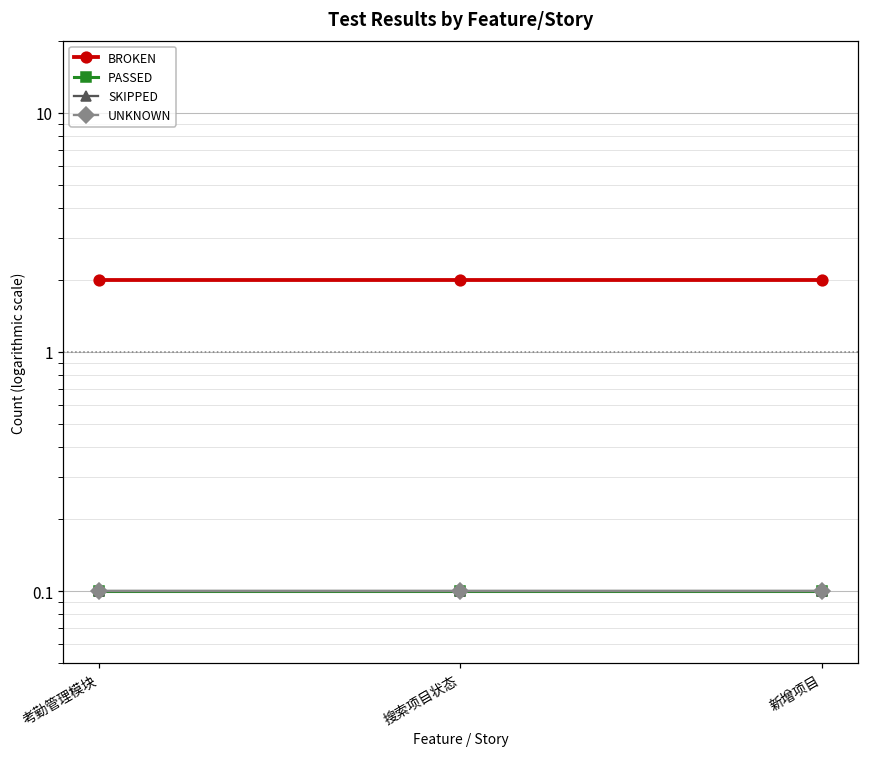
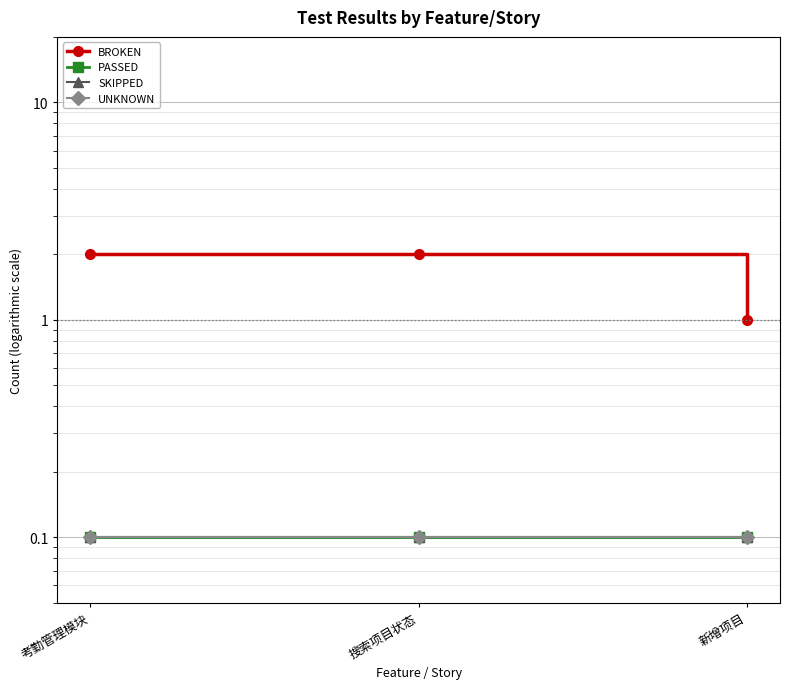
BROKEN, 新增项目: 2 -> 1
